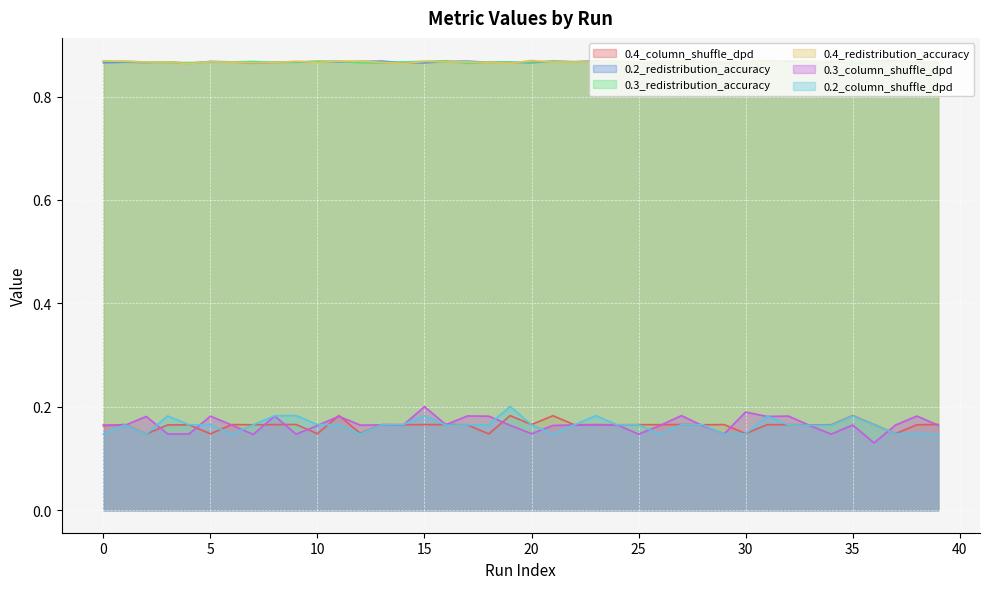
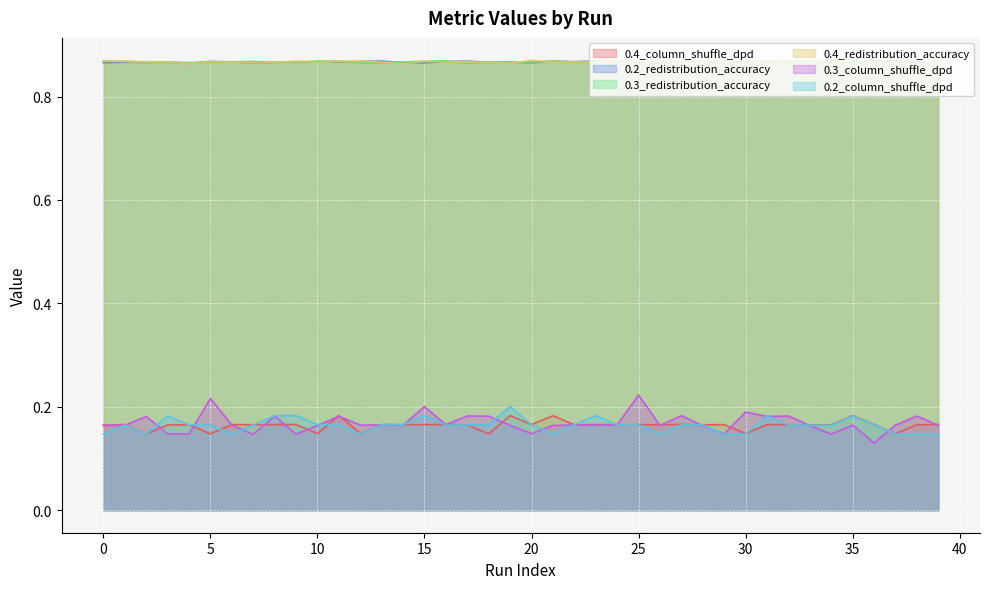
0.3_column_shuffle_dpd, 5: 0.18 -> 0.22
0.3_column_shuffle_dpd, 25: 0.15 -> 0.22
